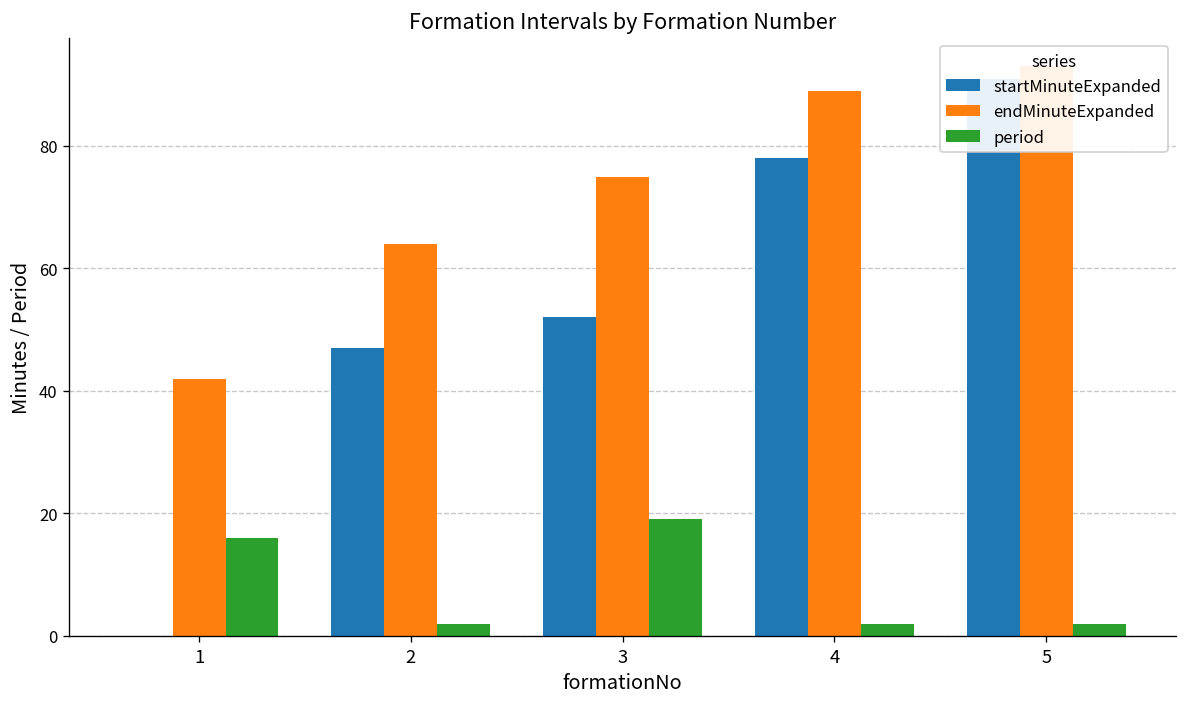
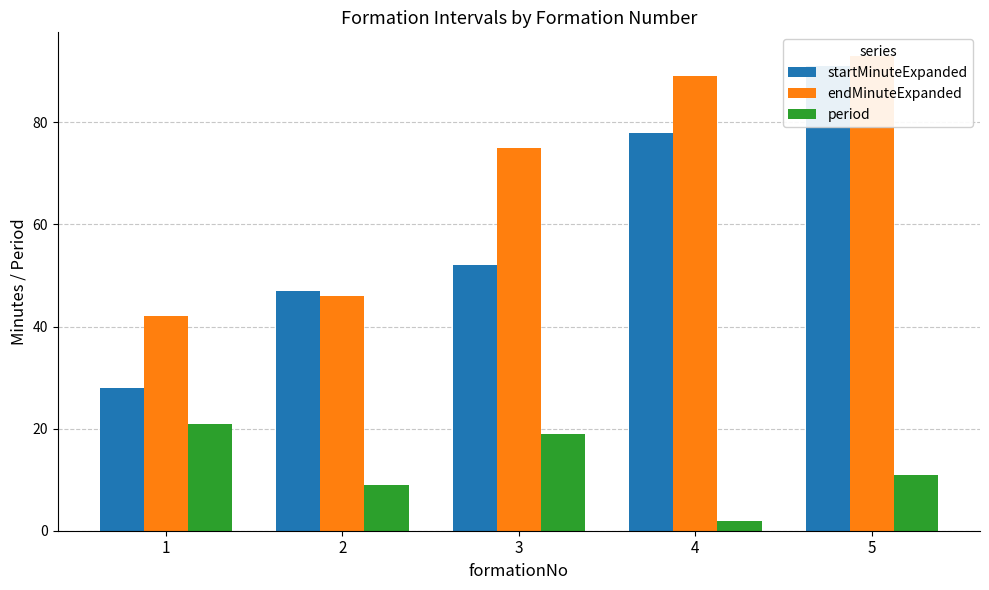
startMinuteExpanded, 1: 0 -> 28
period, 1: 16 -> 21
endMinuteExpanded, 2: 64 -> 46
period, 2: 2 -> 9
period, 5: 2 -> 11
